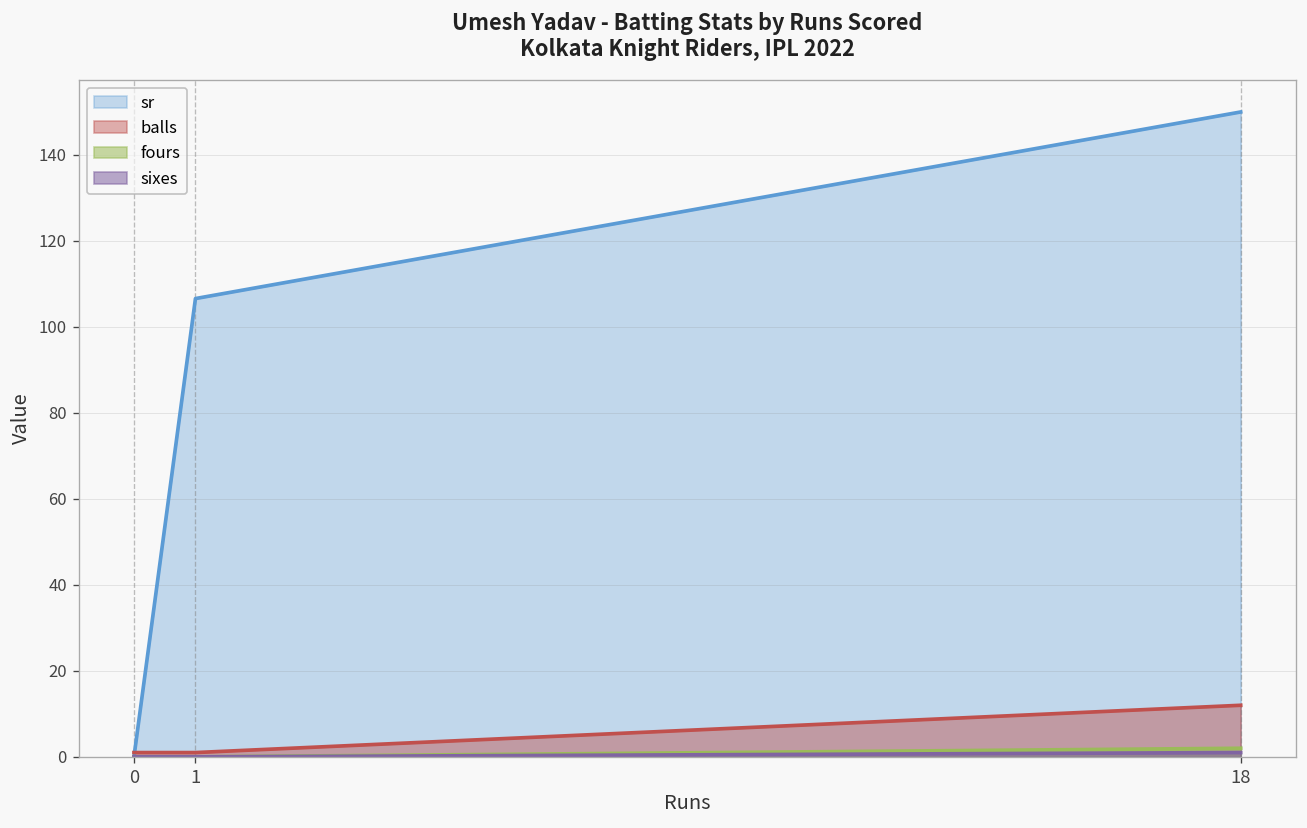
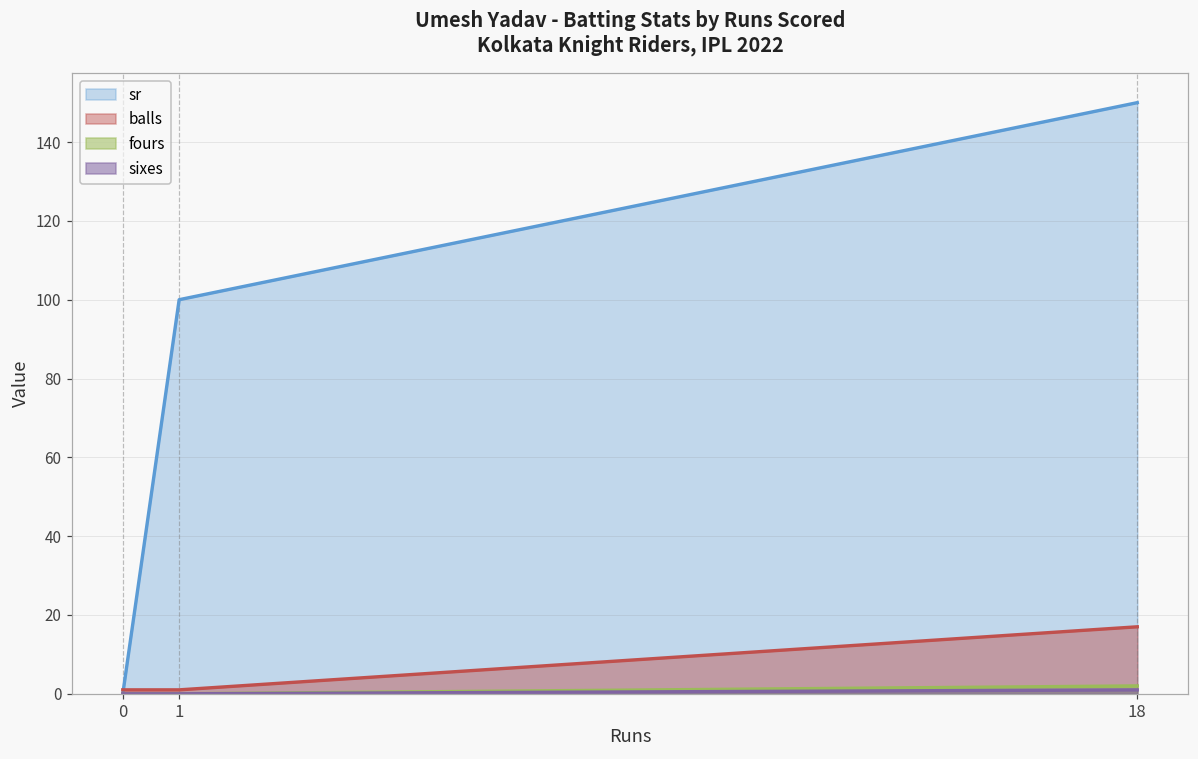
sr, 1: 107 -> 100
balls, 18: 12 -> 17
